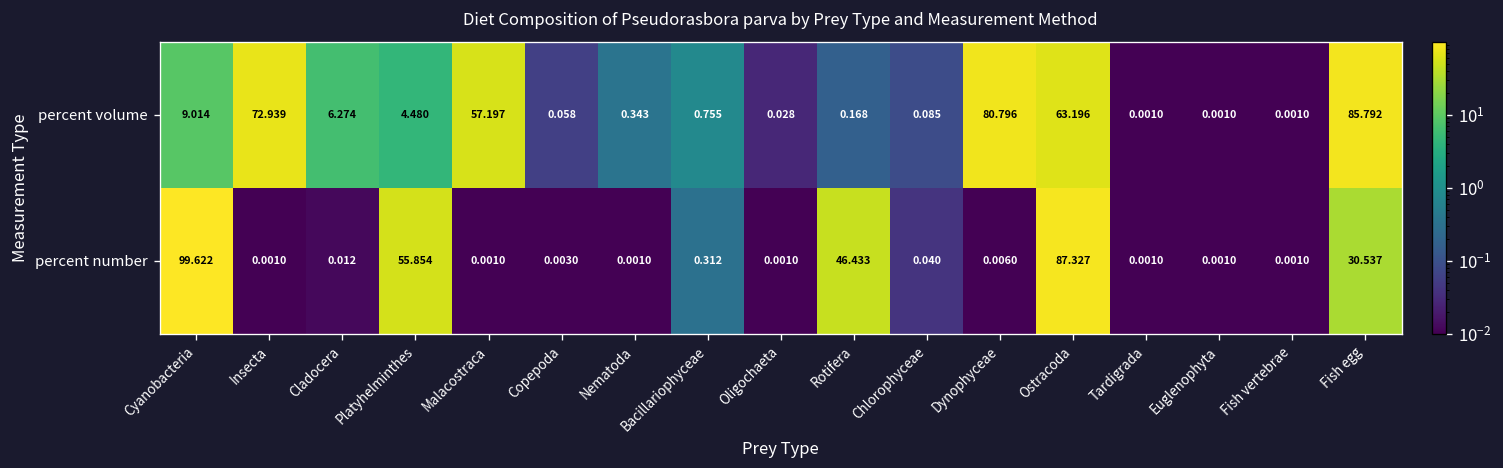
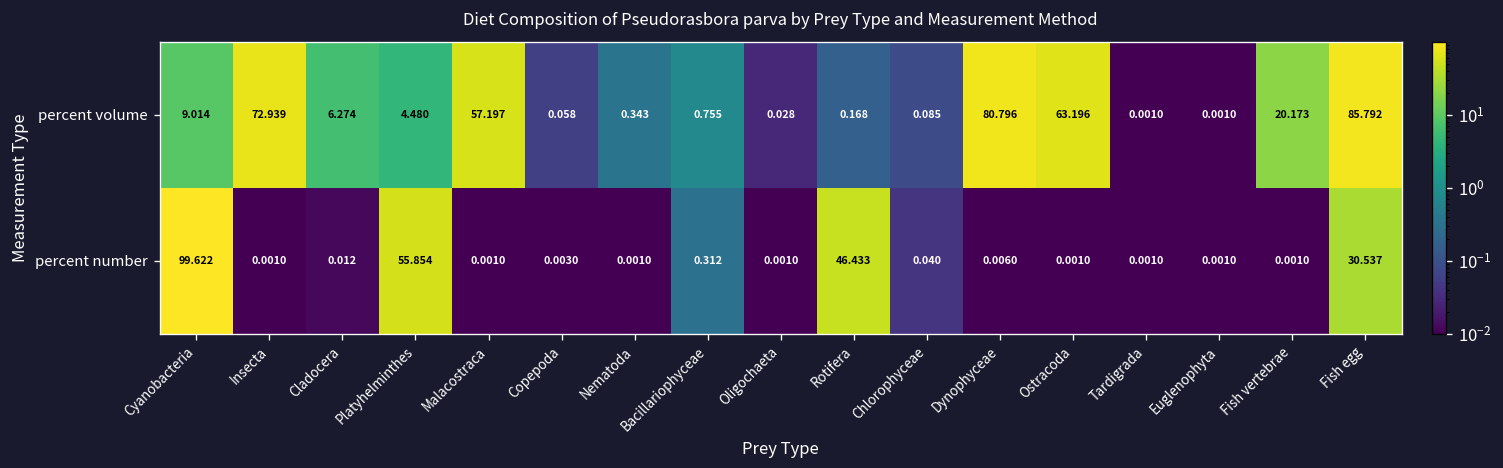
percent volume, Fish vertebrae: 0.0010 -> 20.173
percent number, Ostracoda: 87.327 -> 0.0010
